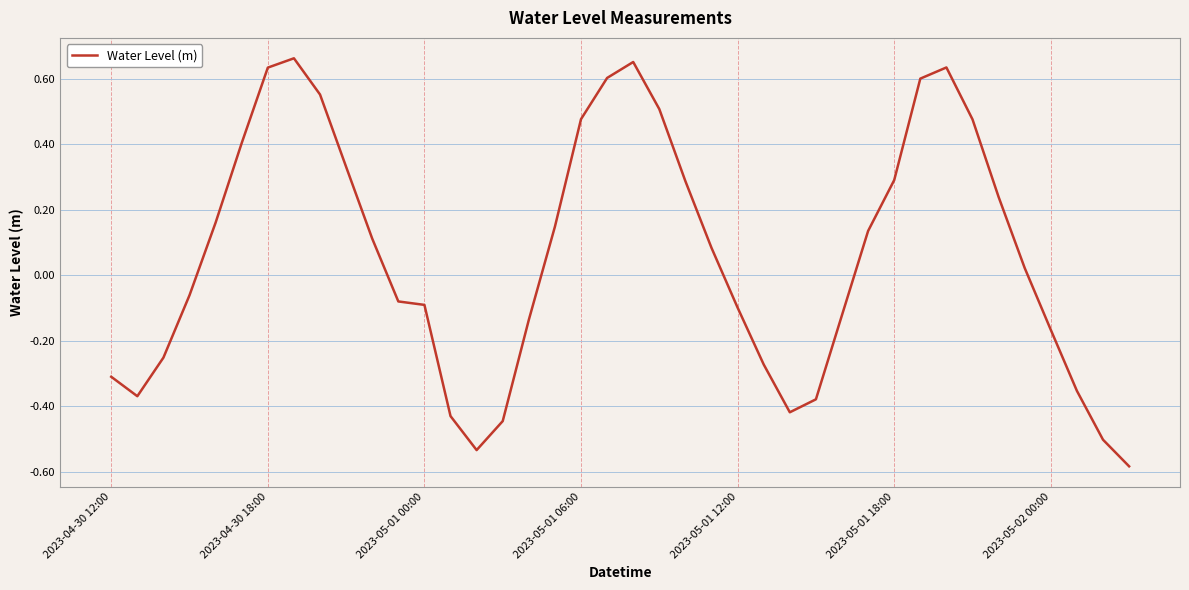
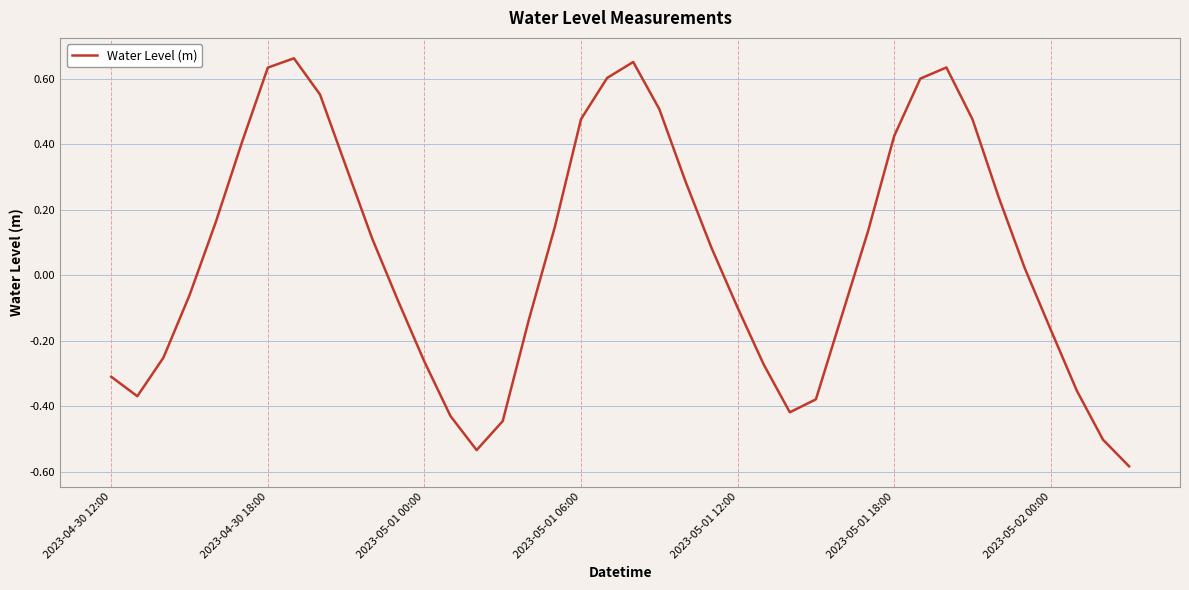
2023-05-01 00:00: -0.09 -> -0.26
2023-05-01 18:00: 0.29 -> 0.43
